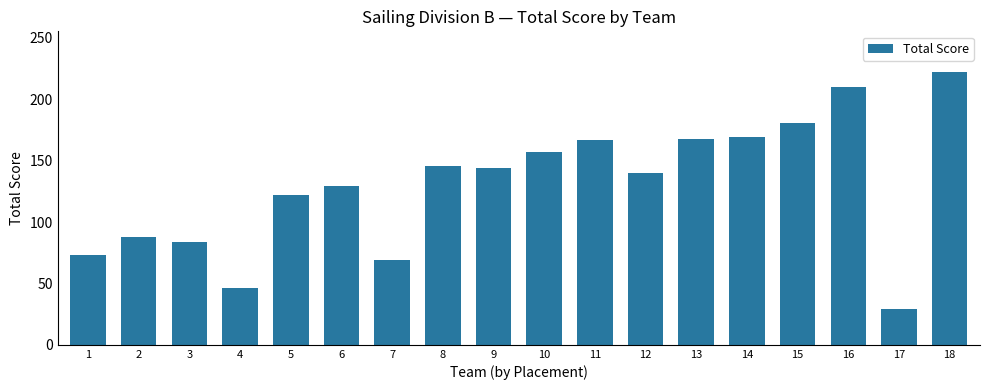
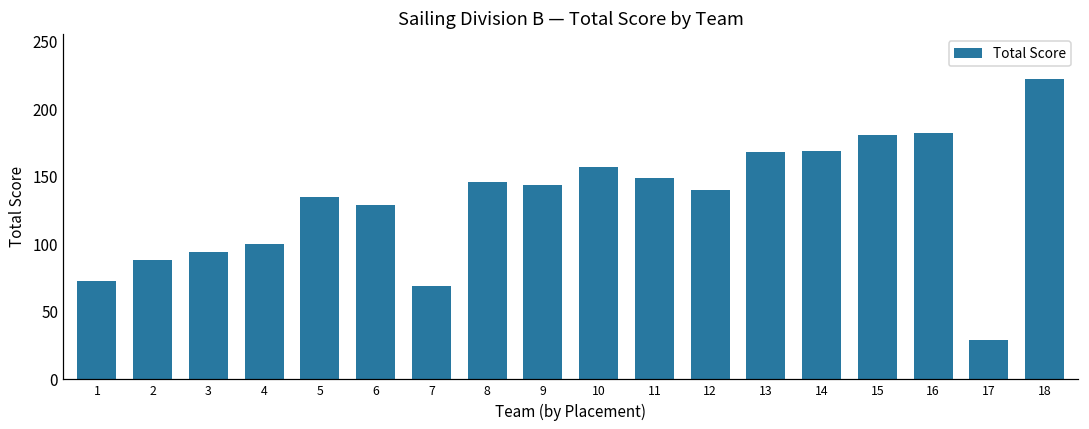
3: 84 -> 94
4: 46 -> 100
5: 122 -> 135
11: 167 -> 149
16: 210 -> 182
